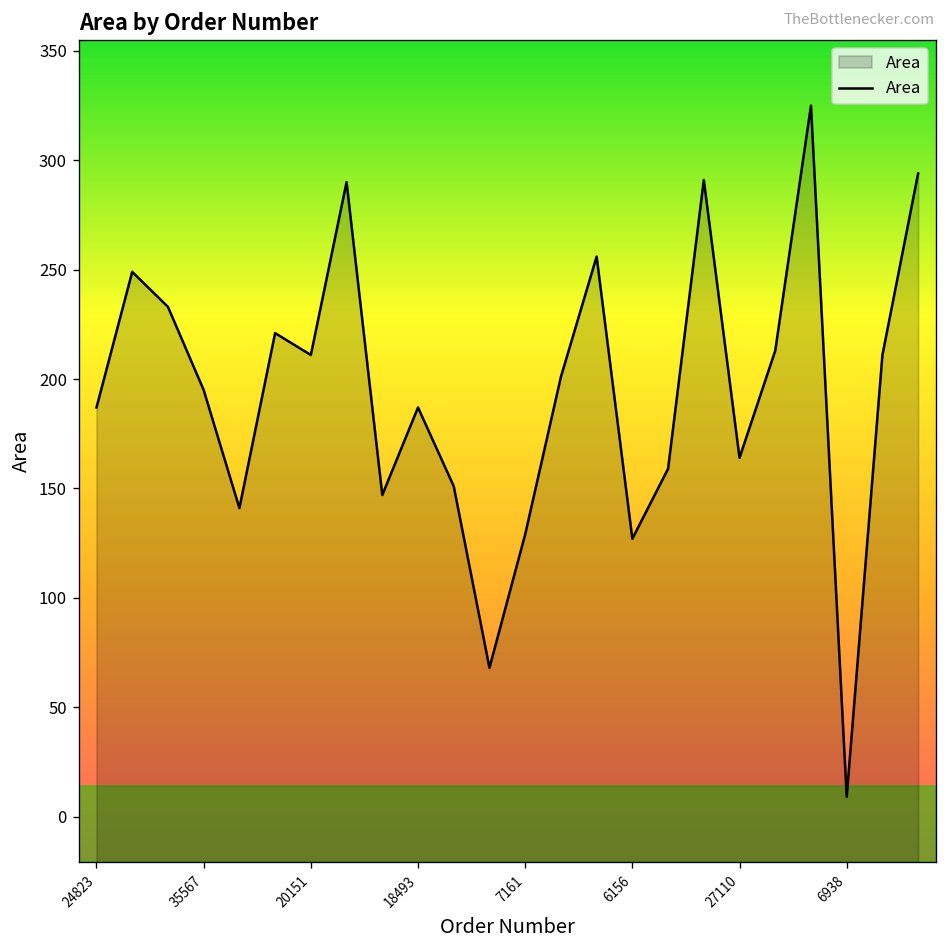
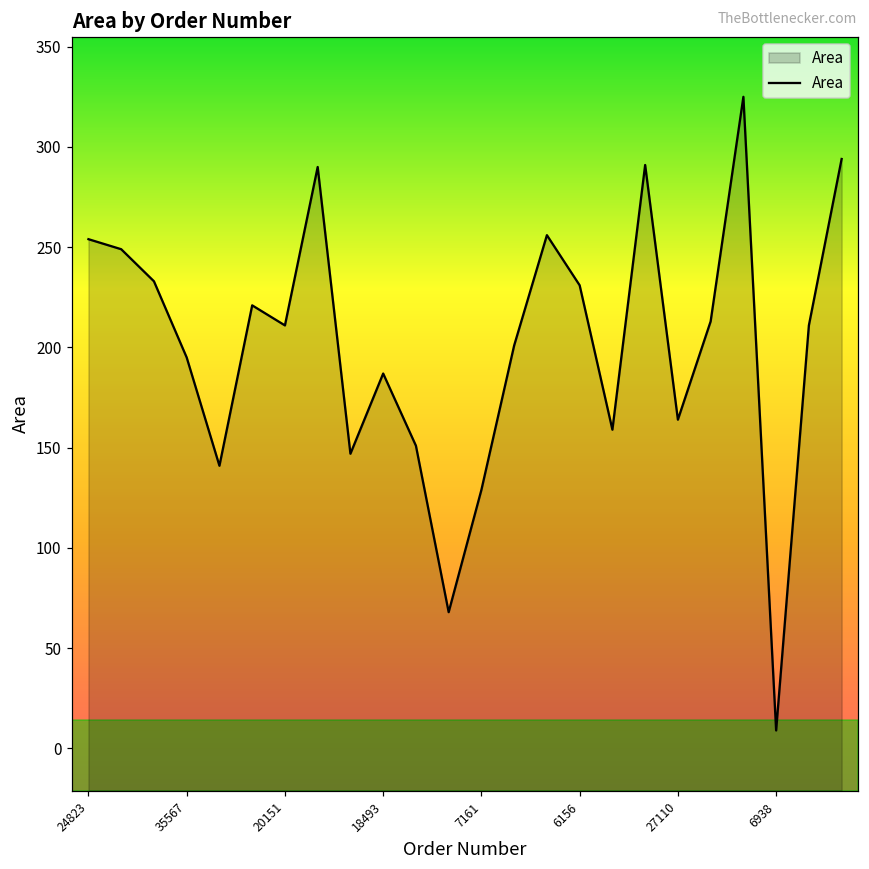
24823: 187 -> 254
6156: 127 -> 231
